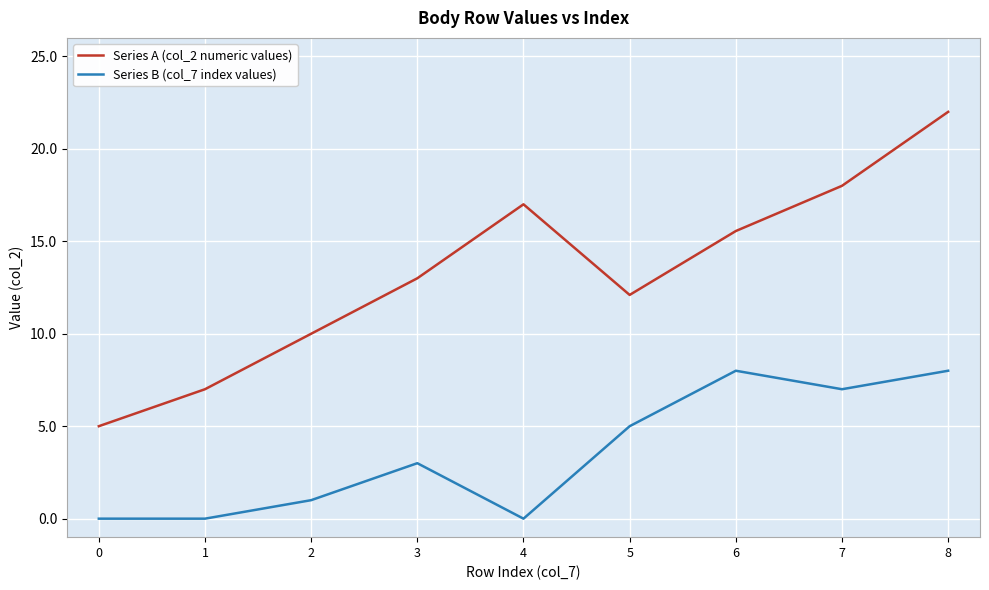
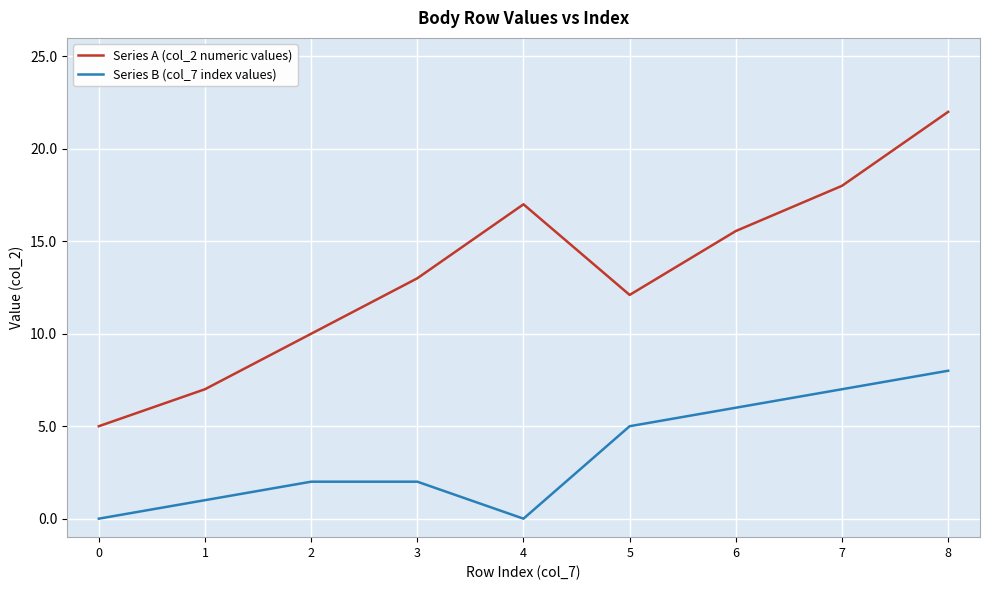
Series B (col_7 index values), 1: 0 -> 1
Series B (col_7 index values), 2: 1 -> 2
Series B (col_7 index values), 3: 3 -> 2
Series B (col_7 index values), 6: 8 -> 6
